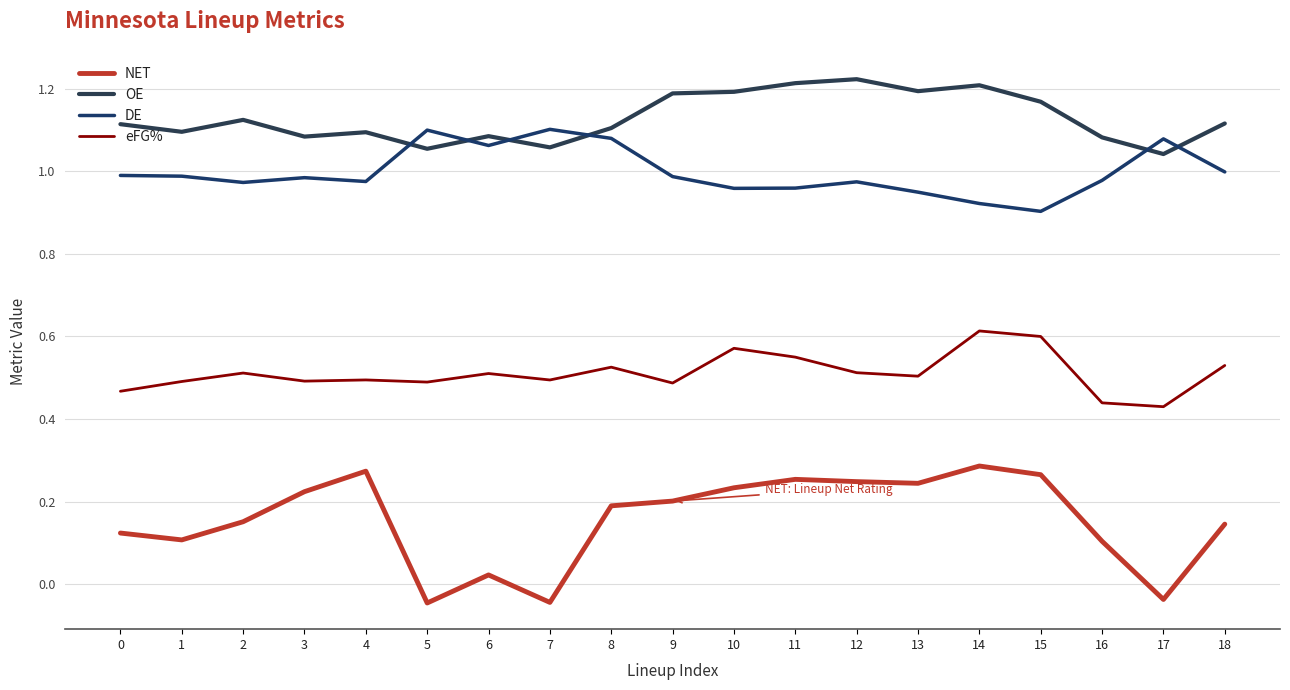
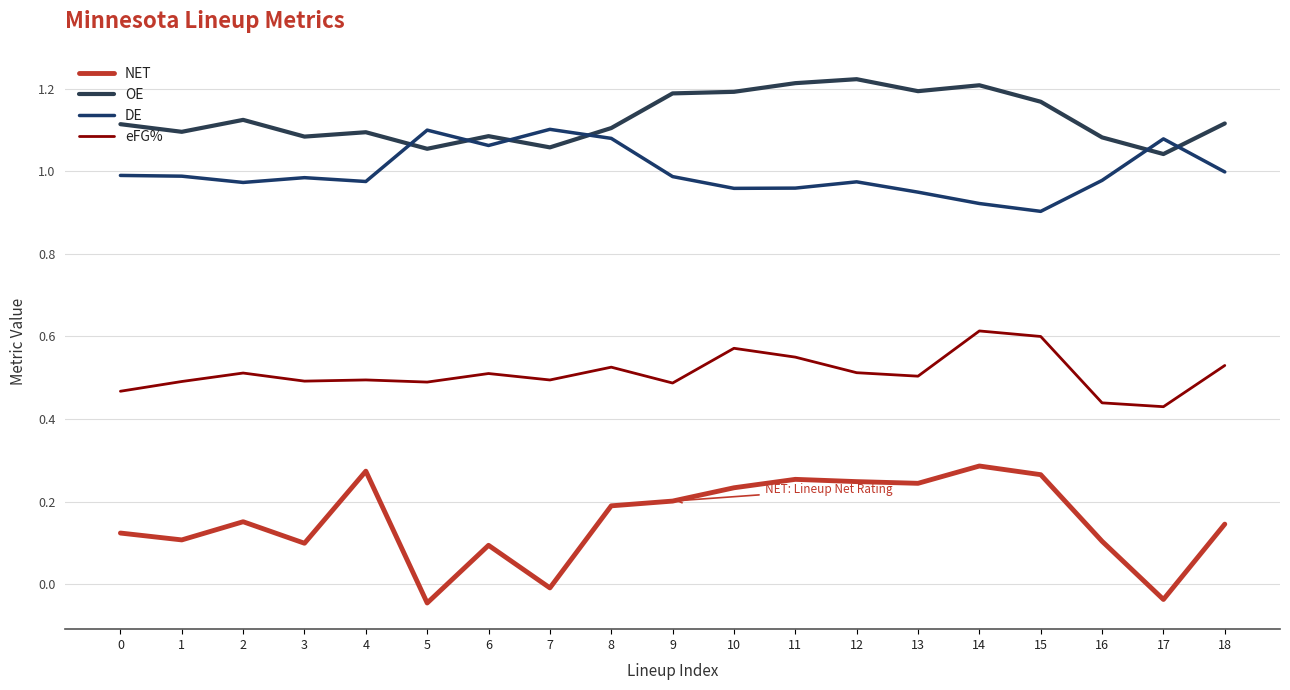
NET, 3: 0.22 -> 0.10
NET, 6: 0.02 -> 0.09
NET, 7: -0.04 -> -0.01
